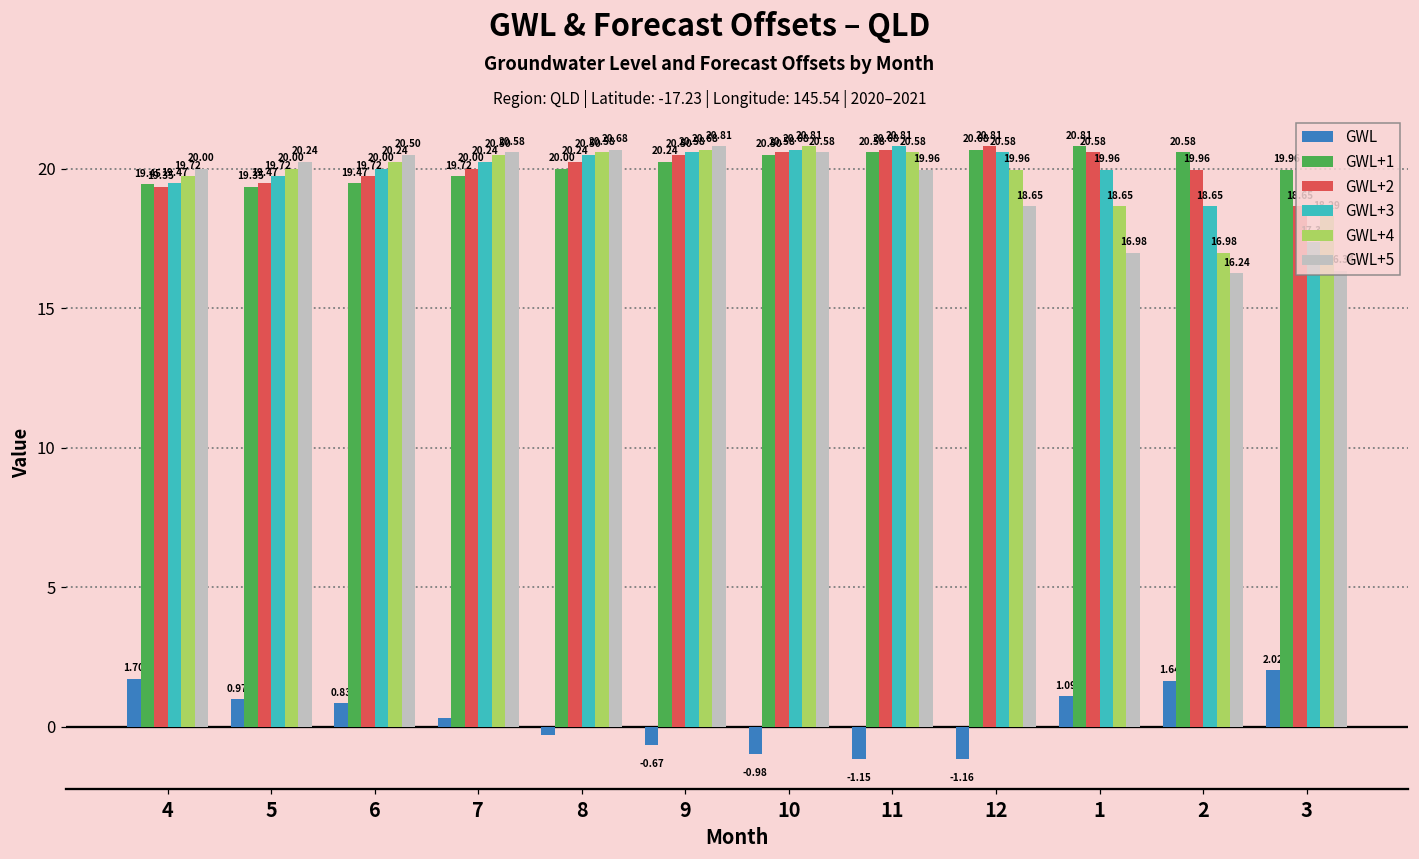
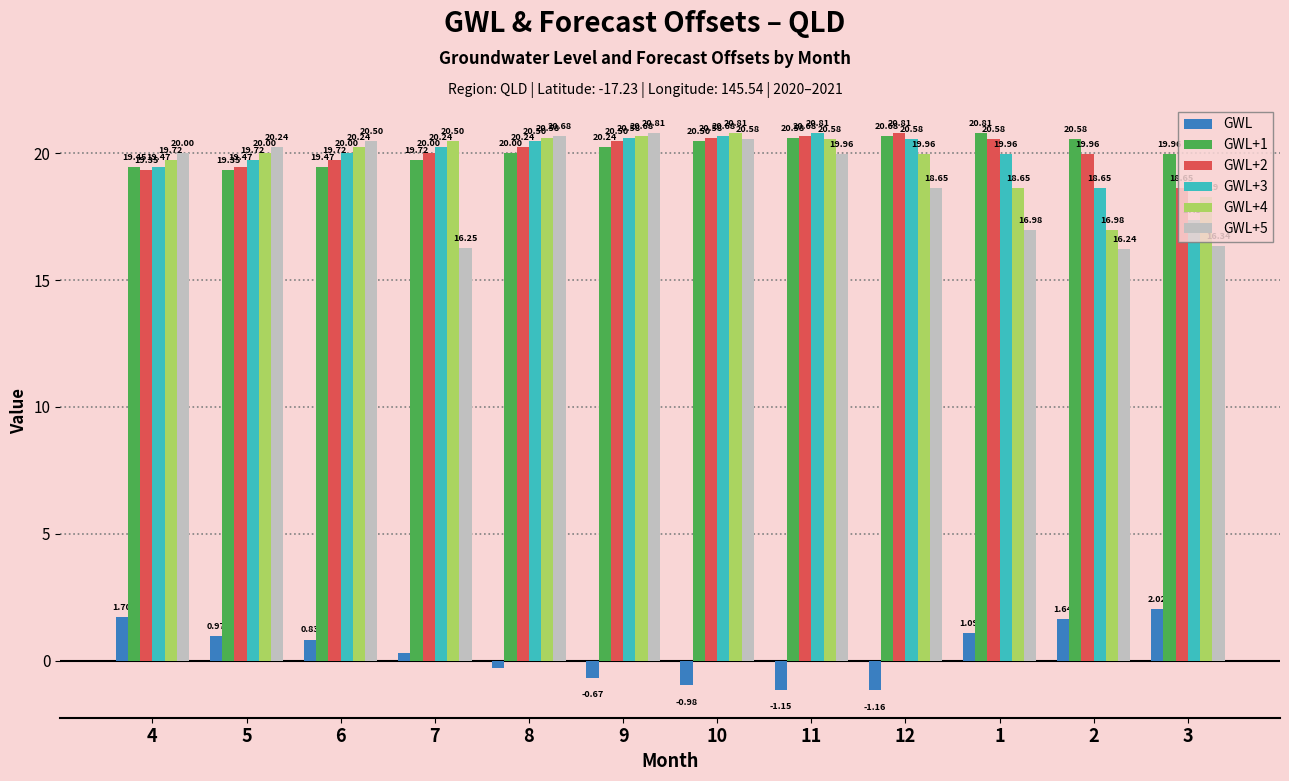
GWL+5, 7: 20.58 -> 16.25
